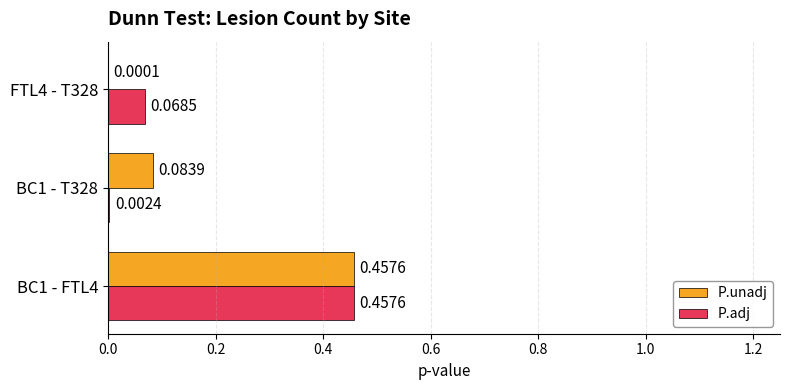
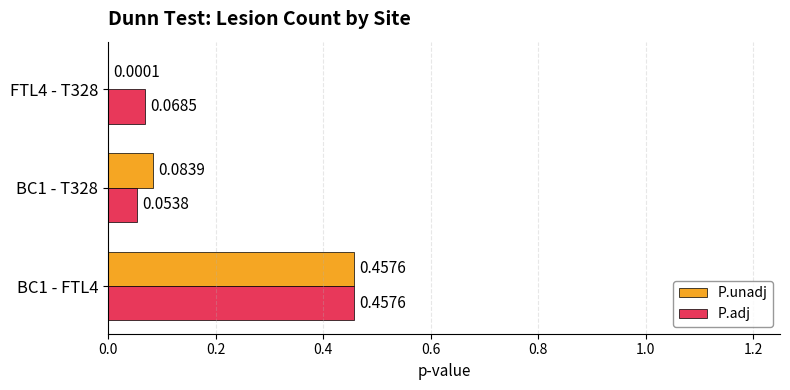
P.adj, BC1 - T328: 0.0024 -> 0.0538
